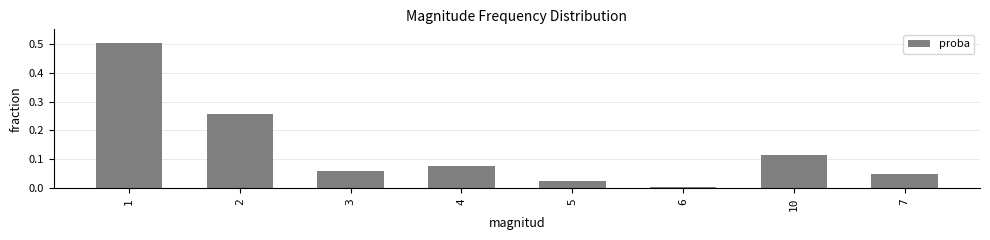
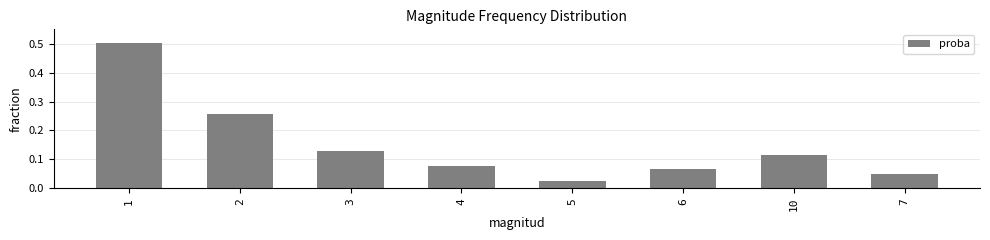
3: 0.06 -> 0.13
6: 0.01 -> 0.07
